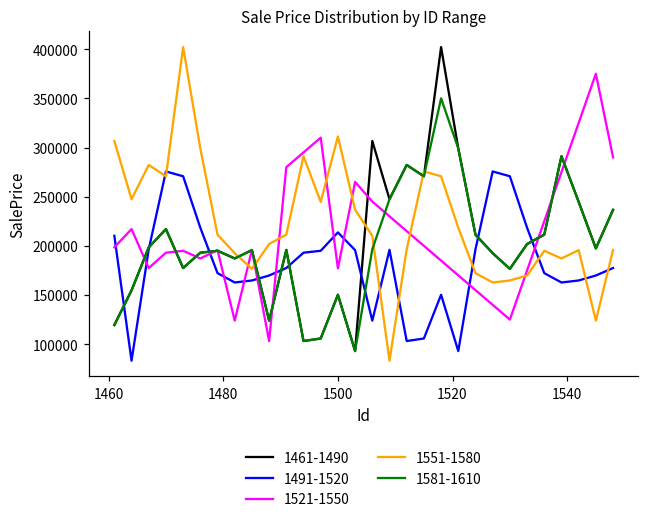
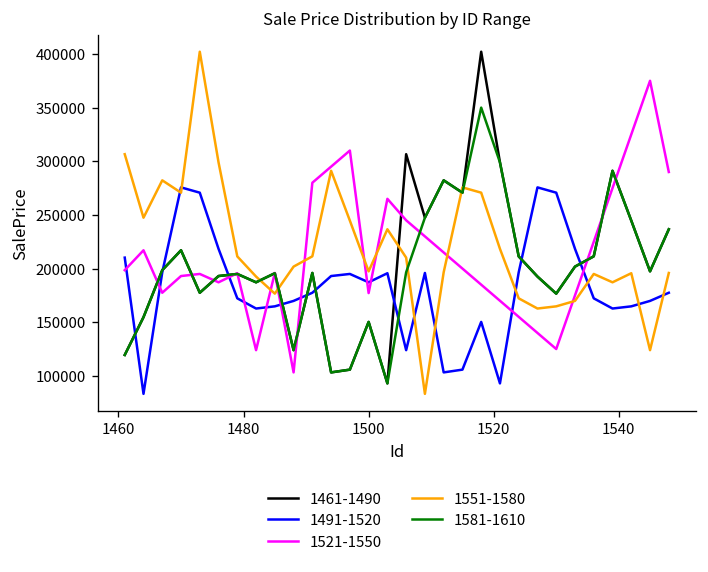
1491-1520, 1500: 210000 -> 190000
1551-1580, 1500: 310000 -> 200000
